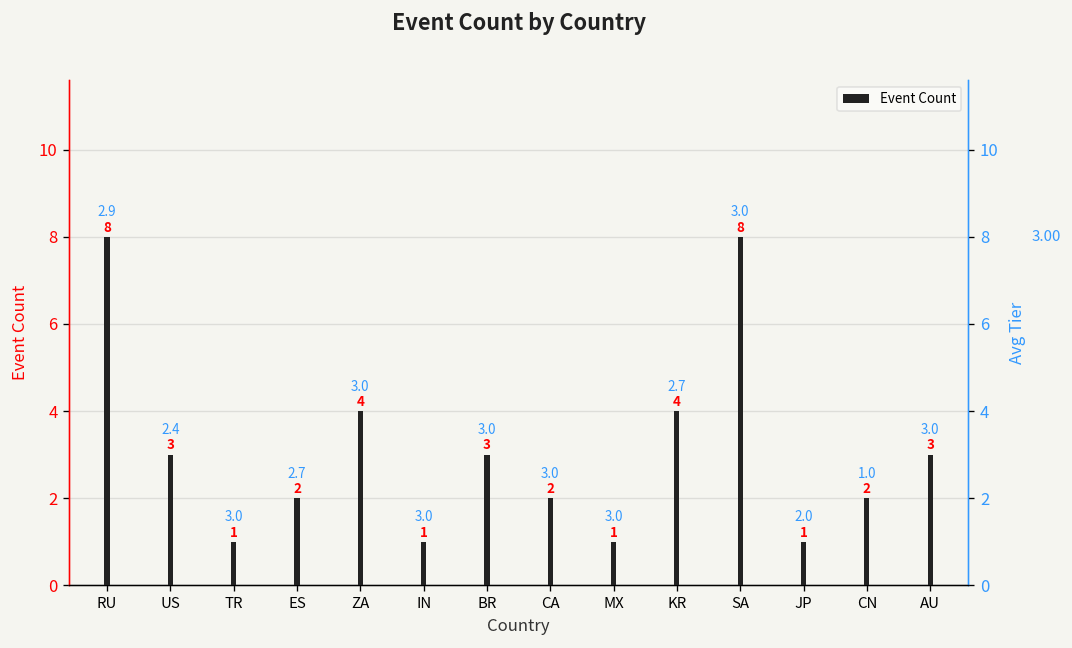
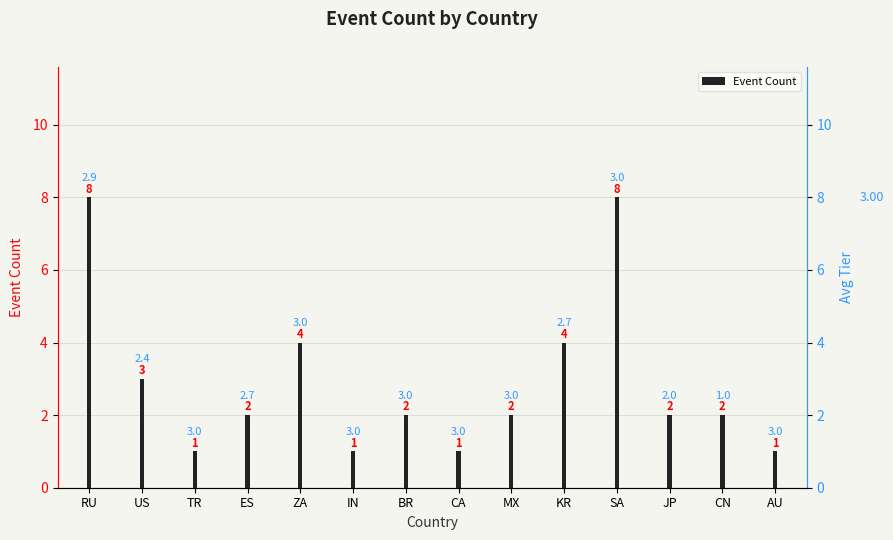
BR: 3 -> 2
CA: 2 -> 1
MX: 1 -> 2
JP: 1 -> 2
AU: 3 -> 1
